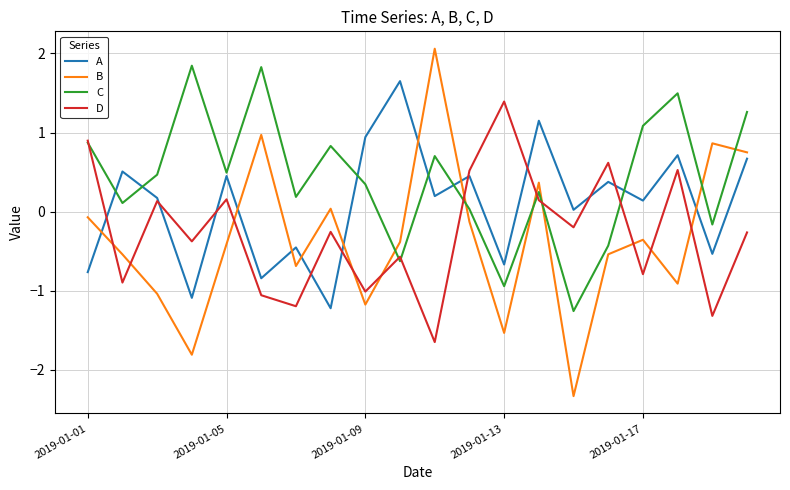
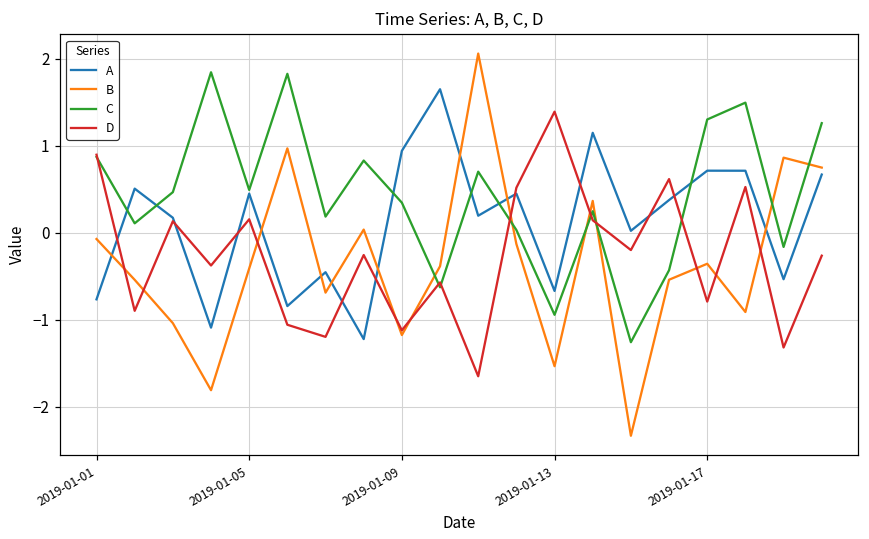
D, 2019-01-09: -1.0 -> -1.1
A, 2019-01-17: 0.1 -> 0.7
C, 2019-01-17: 1.1 -> 1.3
